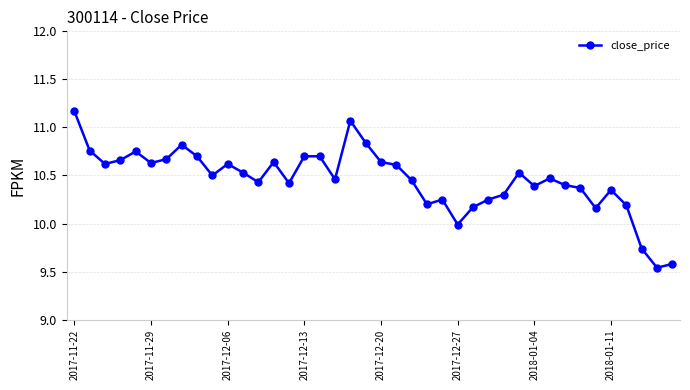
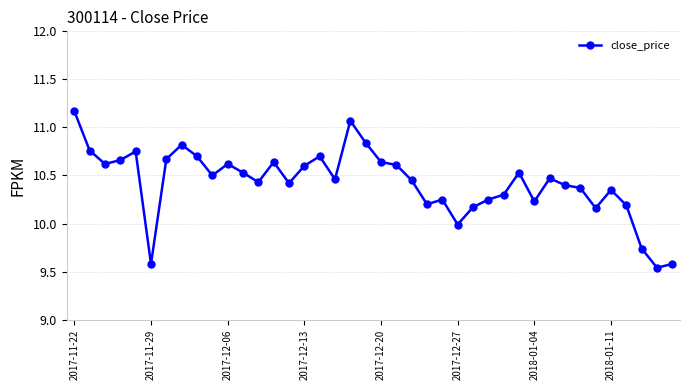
close_price, 2017-11-29: 10.6 -> 9.6
close_price, 2017-12-13: 10.7 -> 10.6
close_price, 2018-01-04: 10.4 -> 10.2
